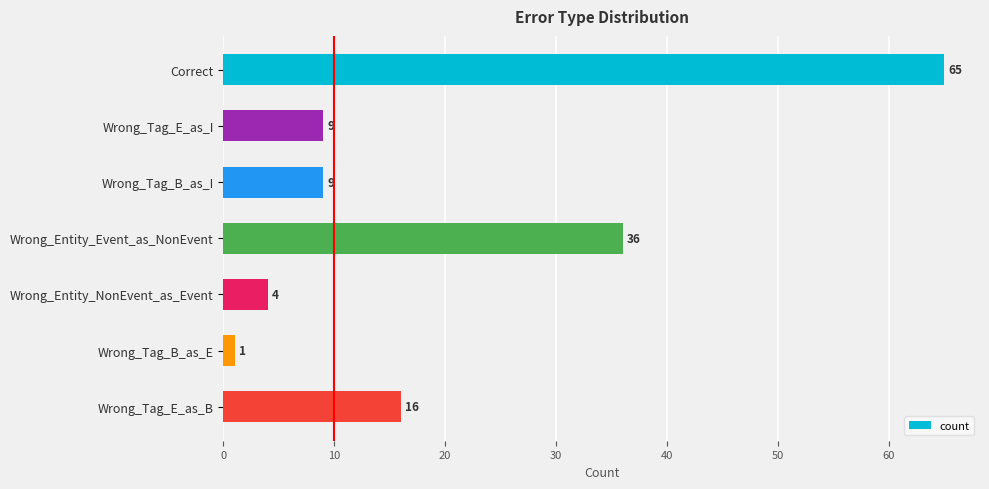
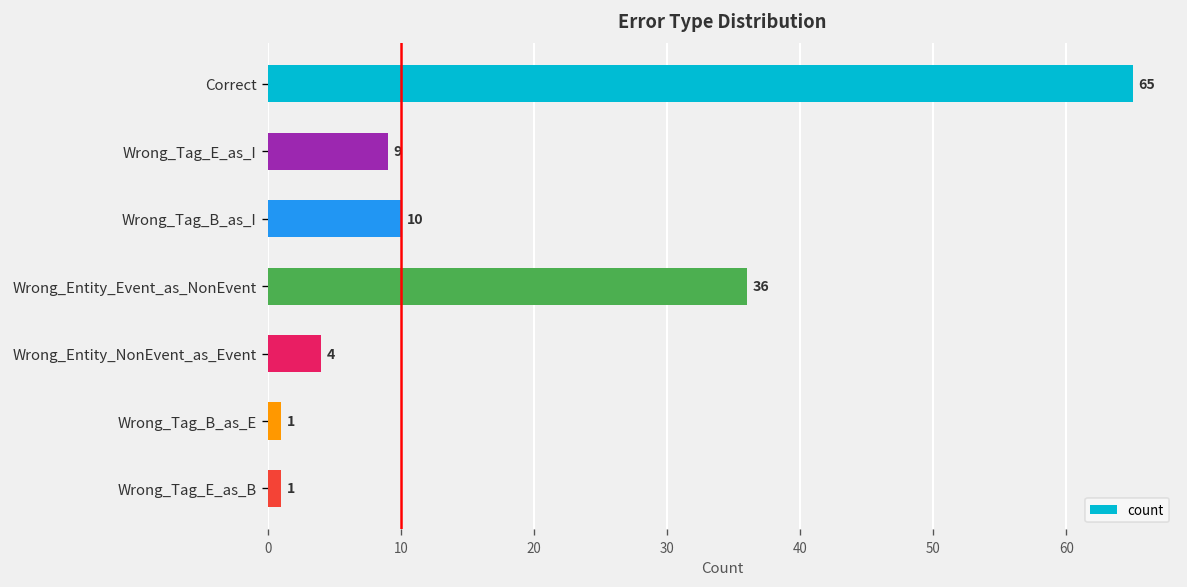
Wrong_Tag_B_as_I: 9 -> 10
Wrong_Tag_E_as_B: 16 -> 1
